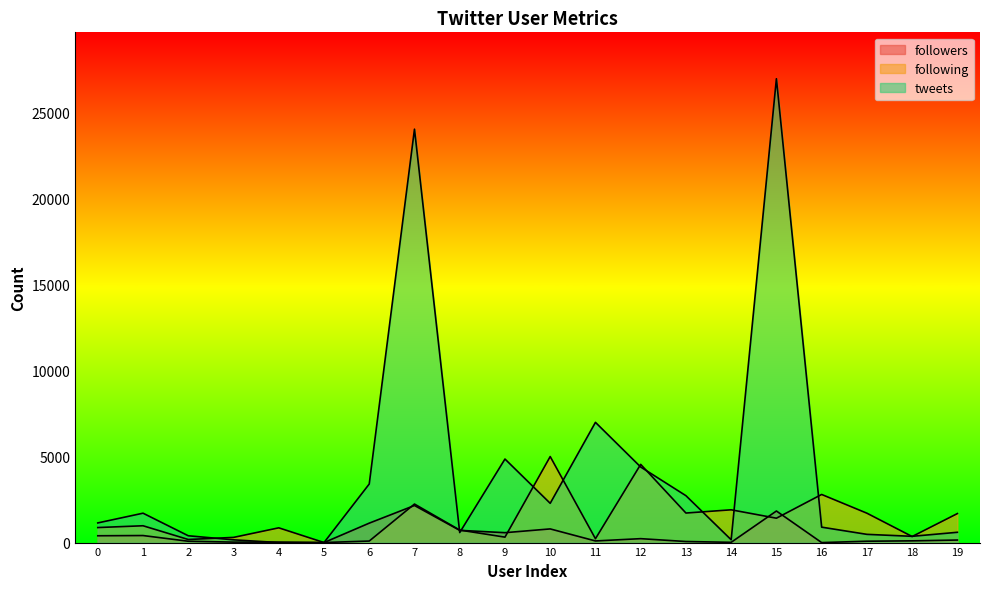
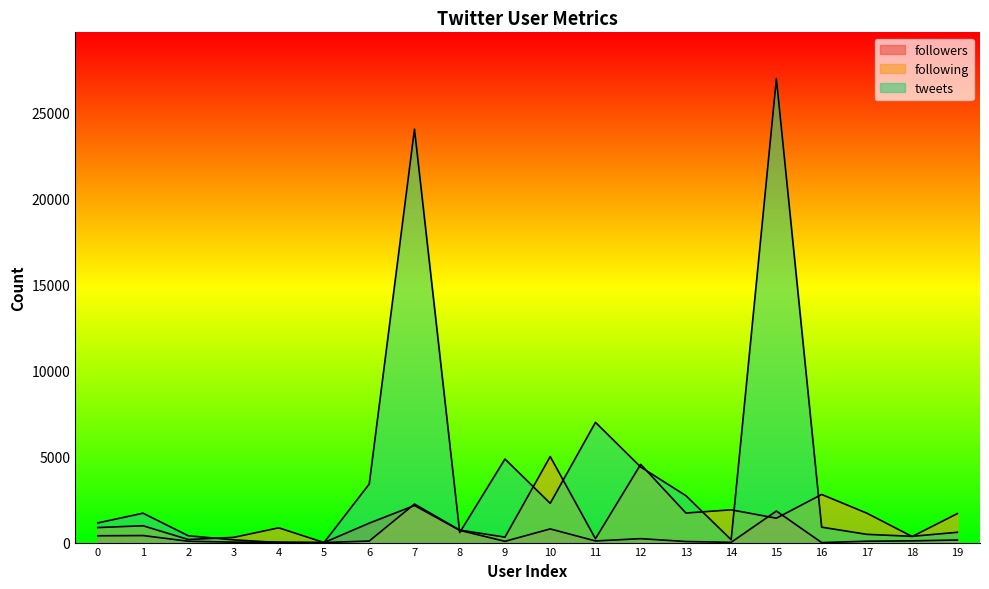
followers, 9: 600 -> 100
